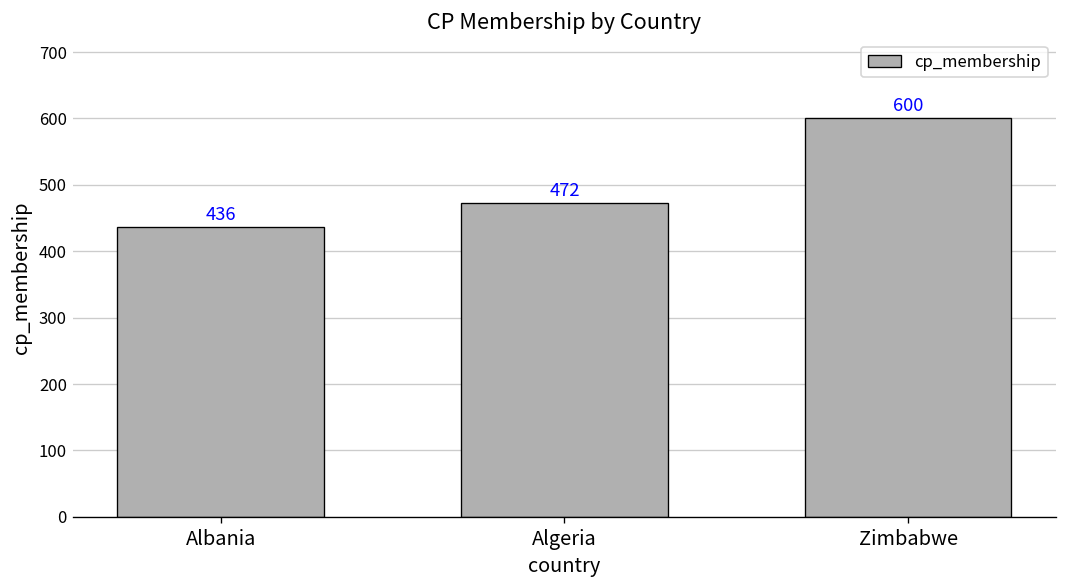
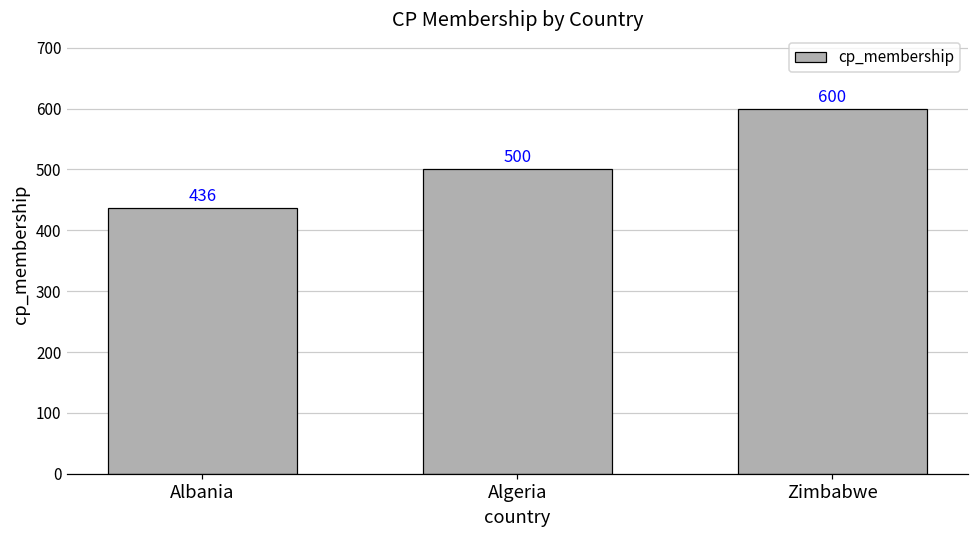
Algeria: 472 -> 500
